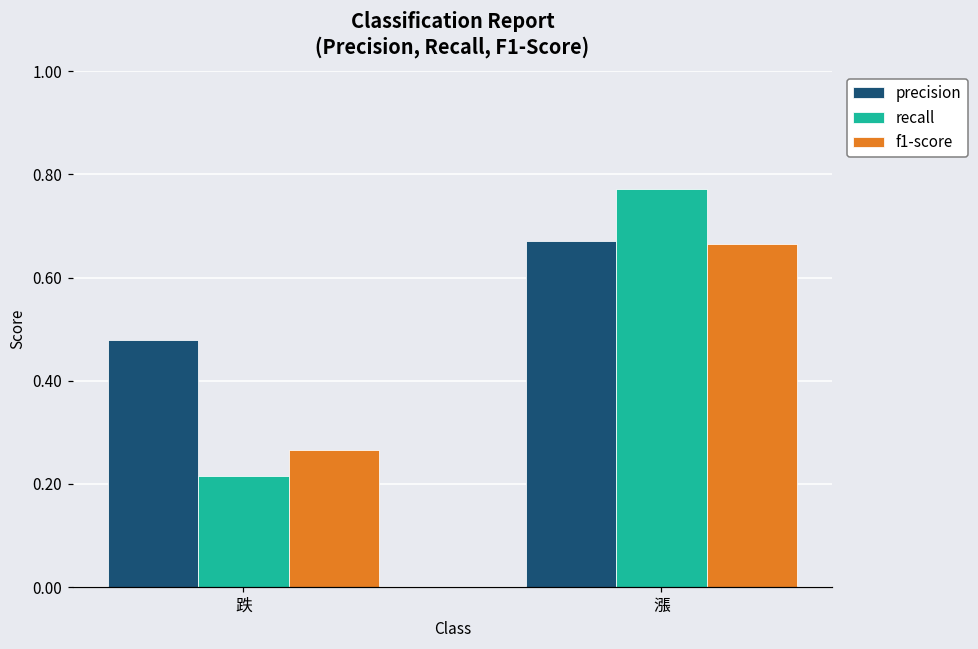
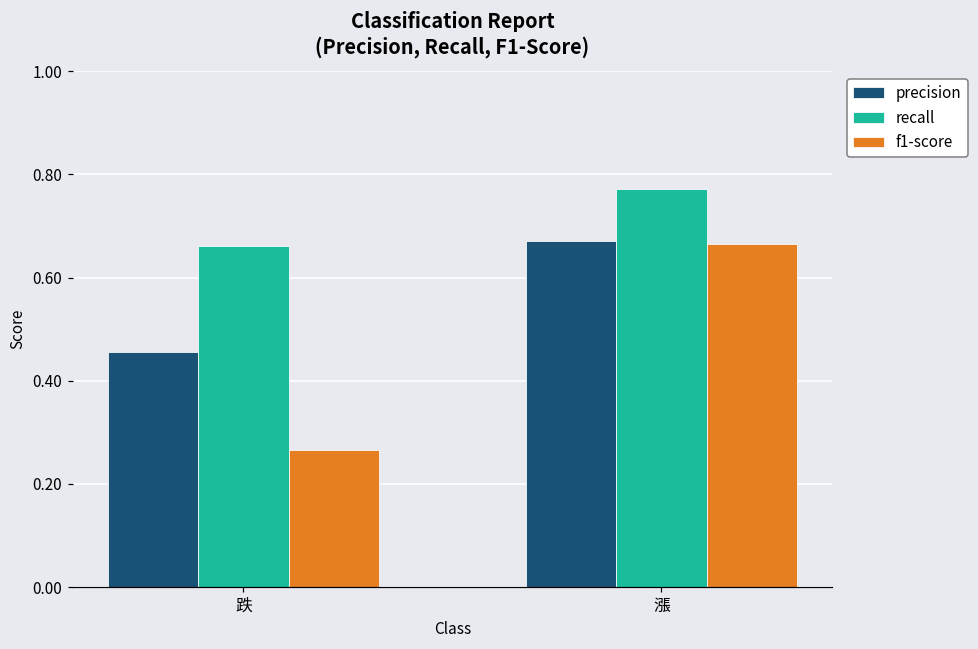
precision, 跌: 0.48 -> 0.46
recall, 跌: 0.22 -> 0.66
